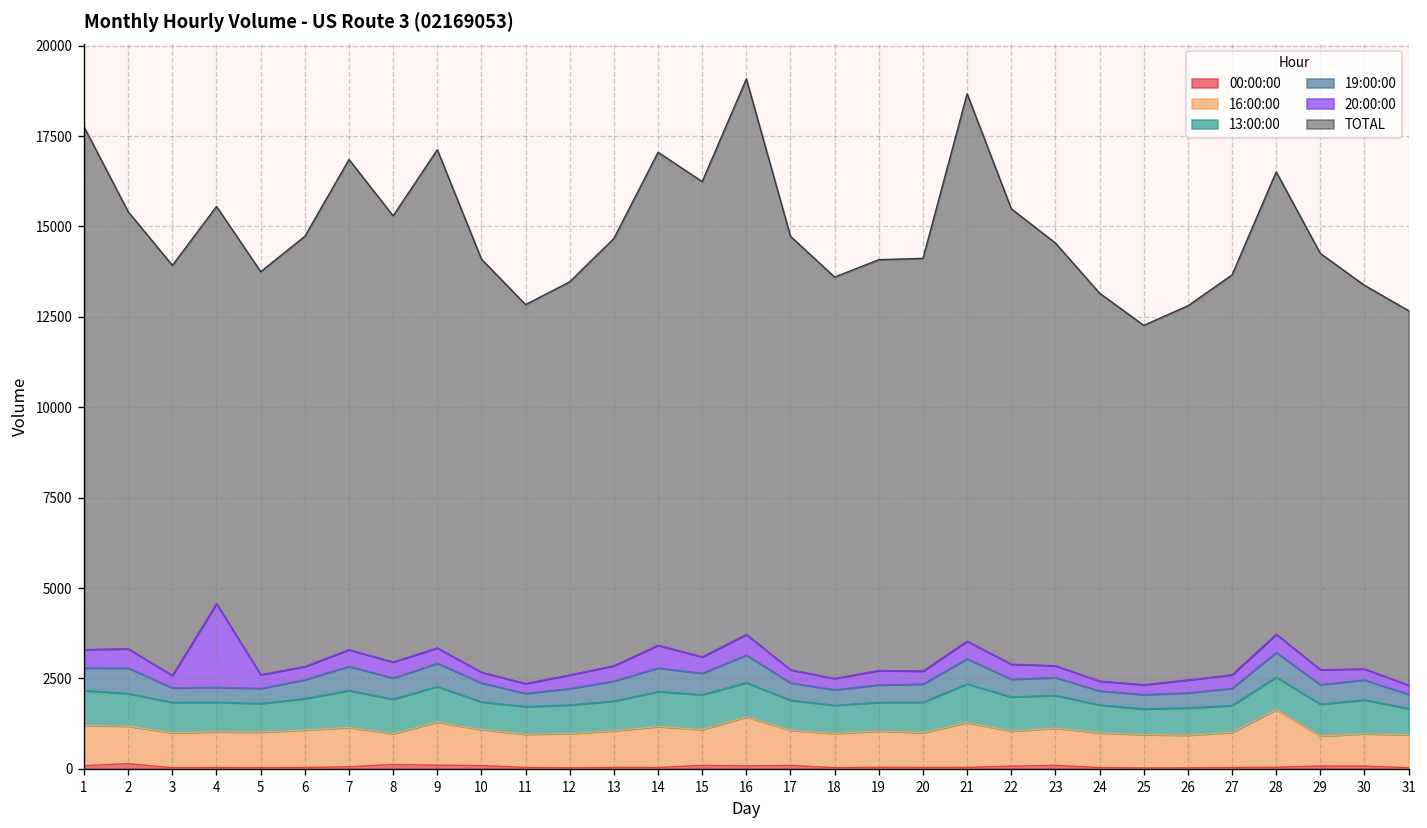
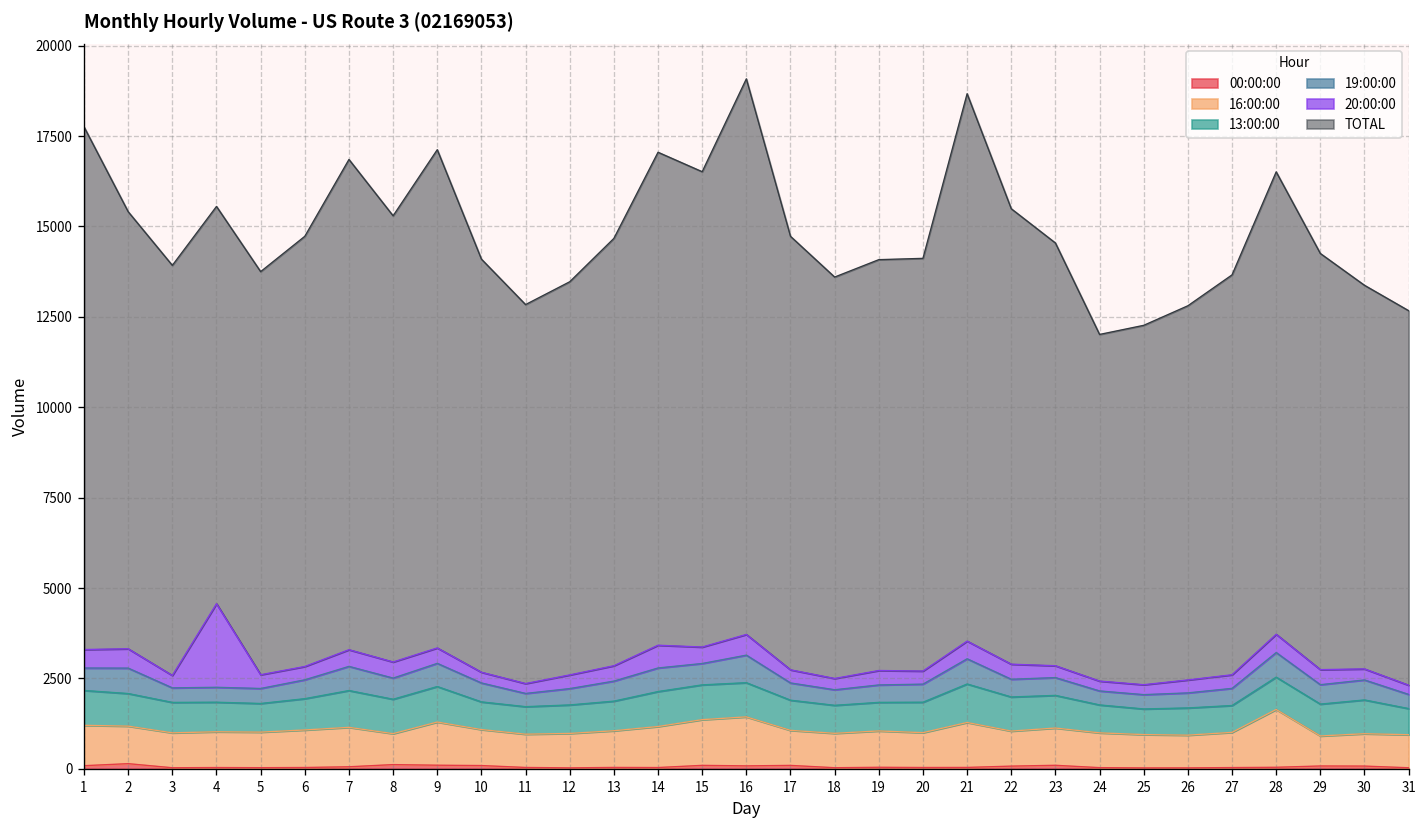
16:00:00, 15: 1000 -> 1300
TOTAL, 24: 10700 -> 9600
